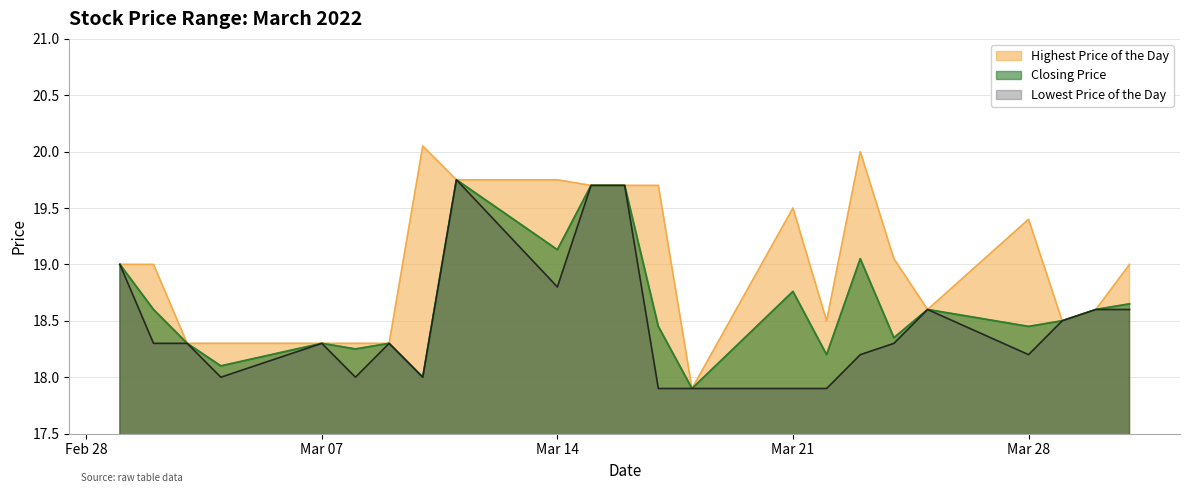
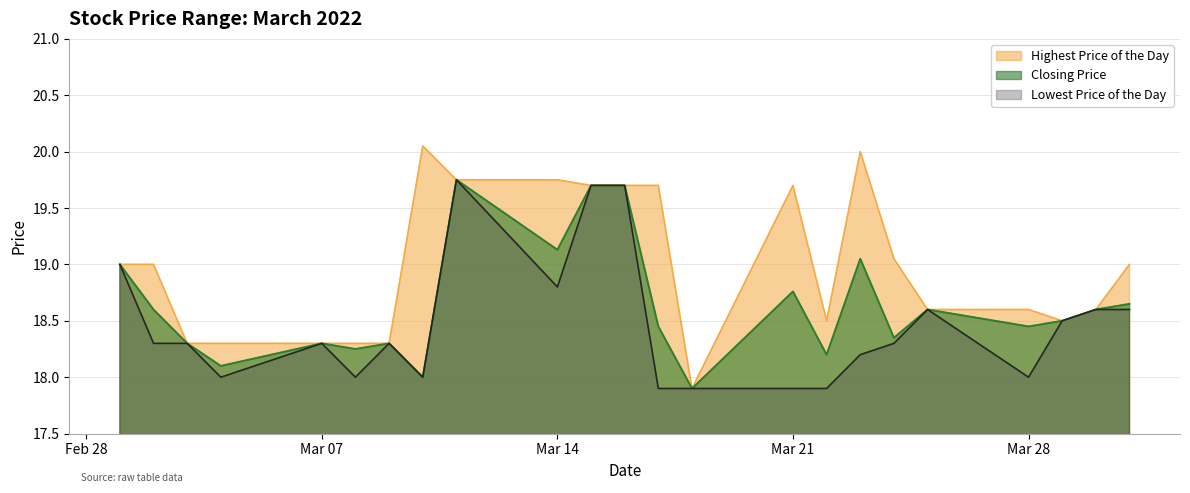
Highest Price of the Day, Mar 21: 19.5 -> 19.7
Highest Price of the Day, Mar 28: 19.4 -> 18.6
Lowest Price of the Day, Mar 28: 18.2 -> 18.0
